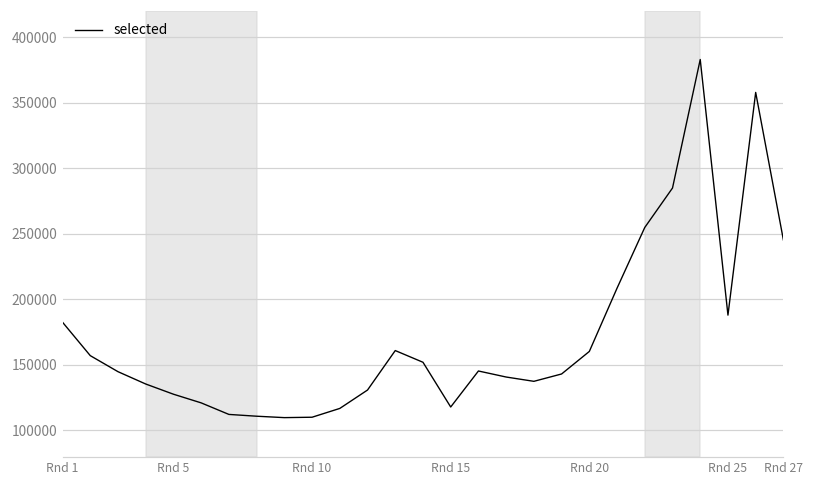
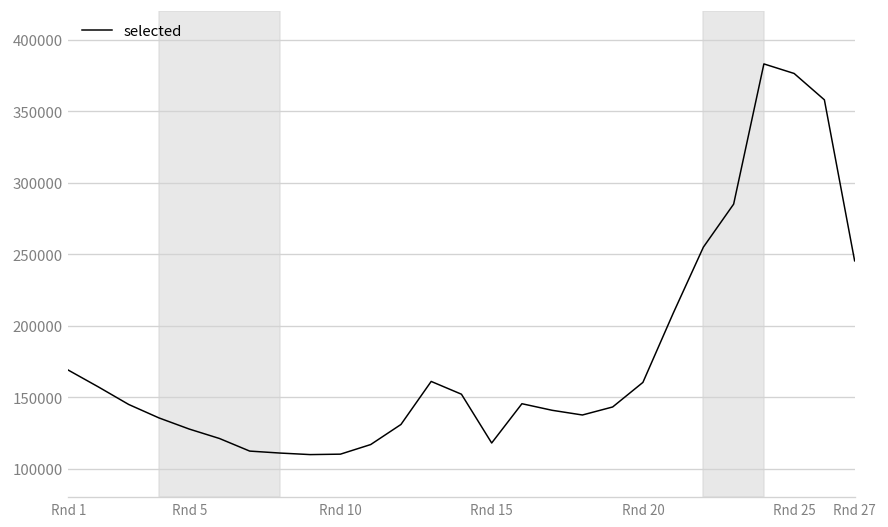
Rnd 1: 183000 -> 169000
Rnd 25: 188000 -> 376000
